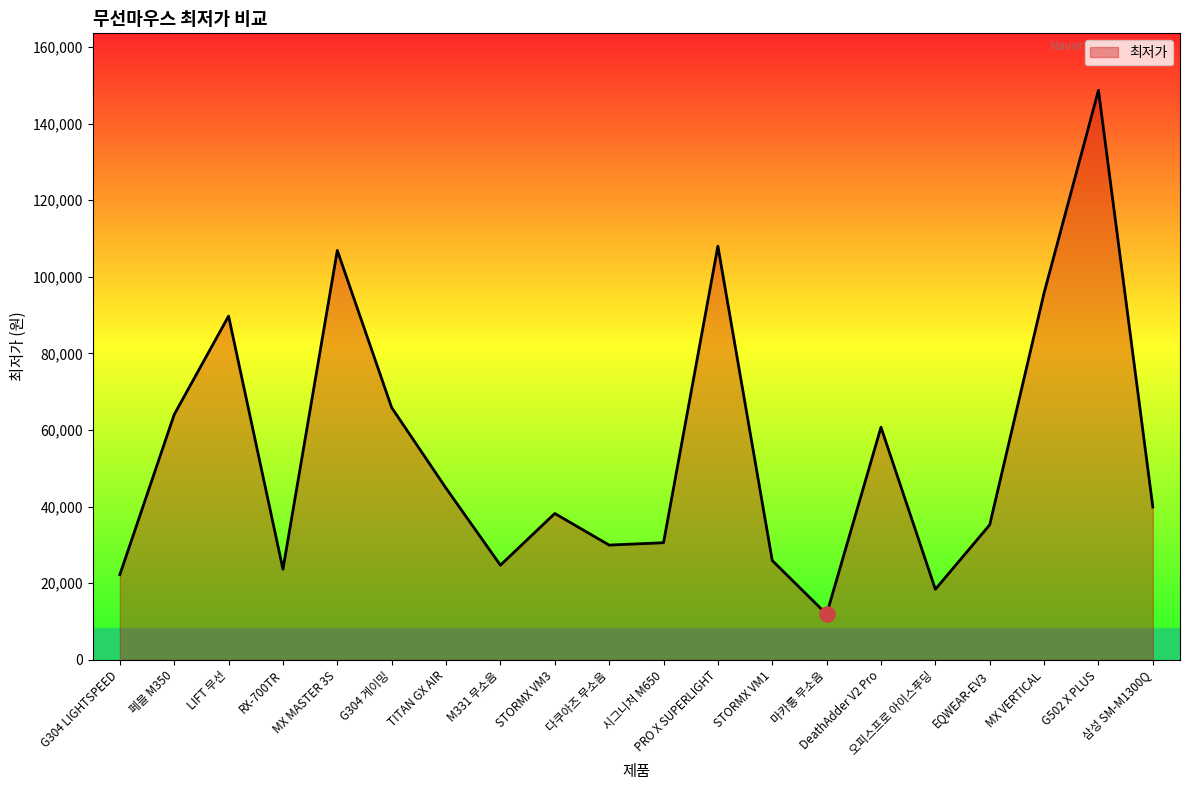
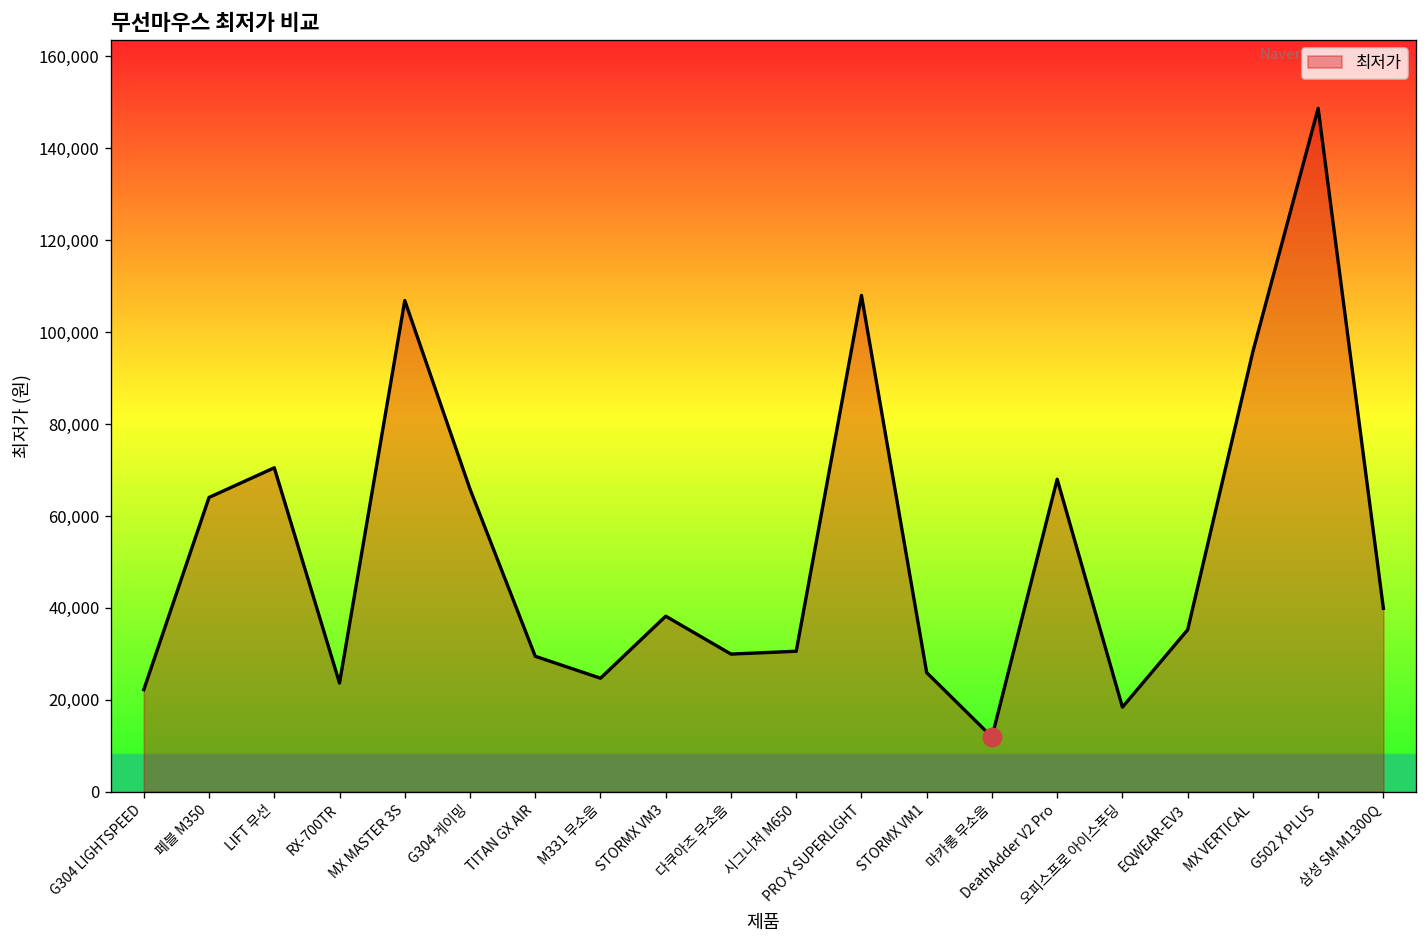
최저가, LIFT 무선: 90,000 -> 70,000
최저가, TITAN GX AIR: 45,000 -> 29,000
최저가, DeathAdder V2 Pro: 61,000 -> 68,000
